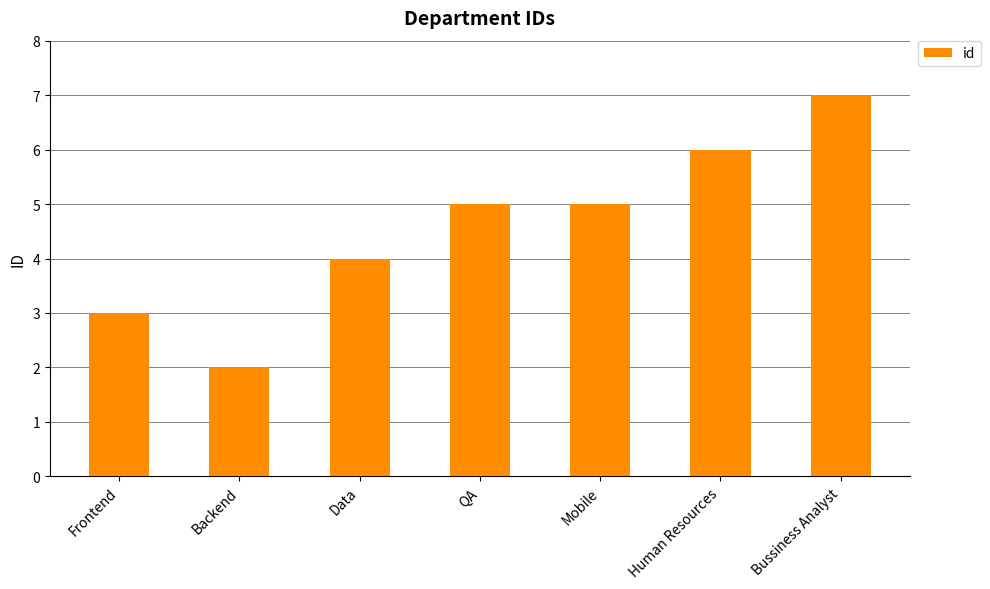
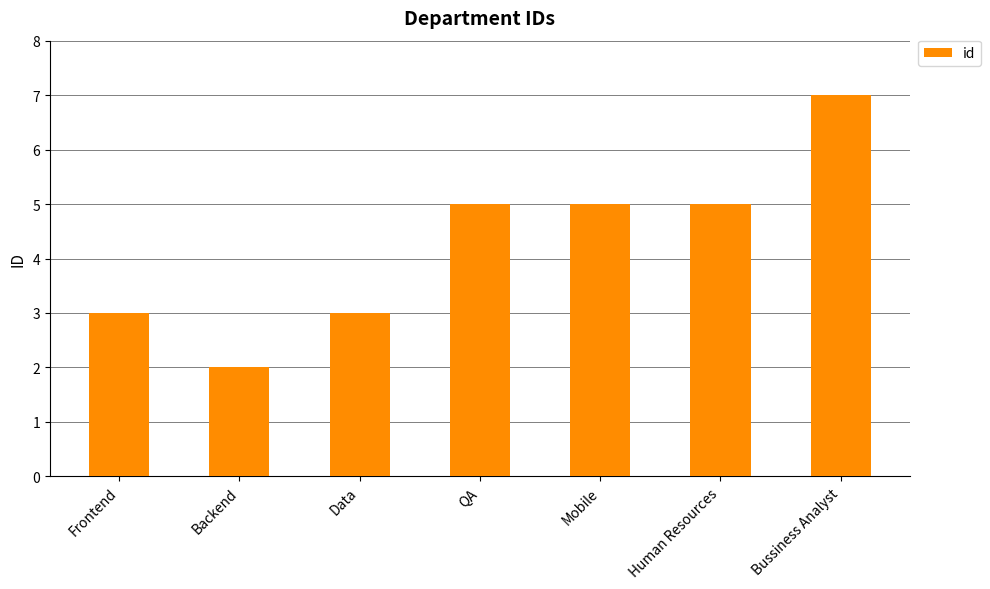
Data: 4 -> 3
Human Resources: 6 -> 5
